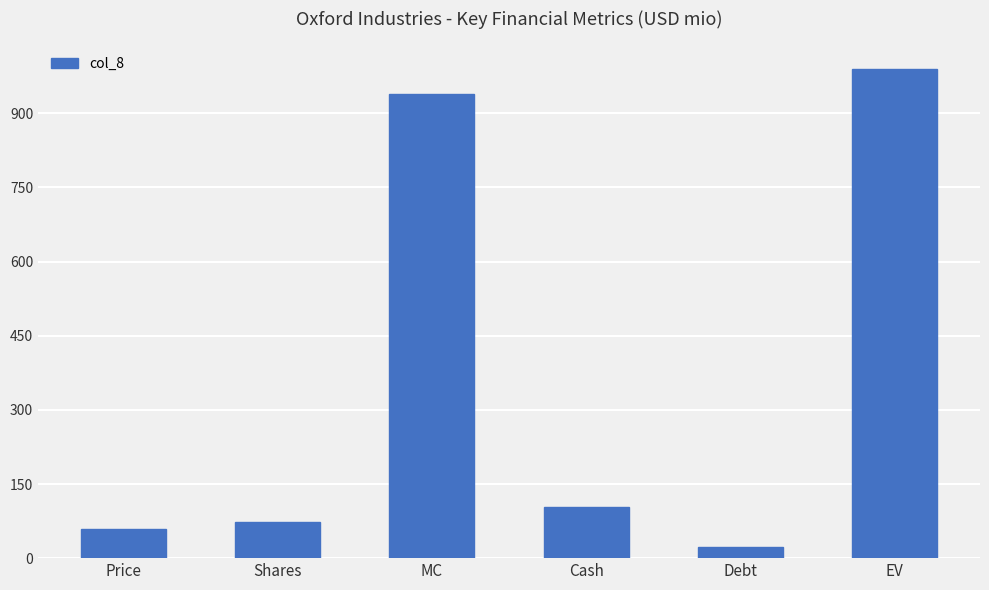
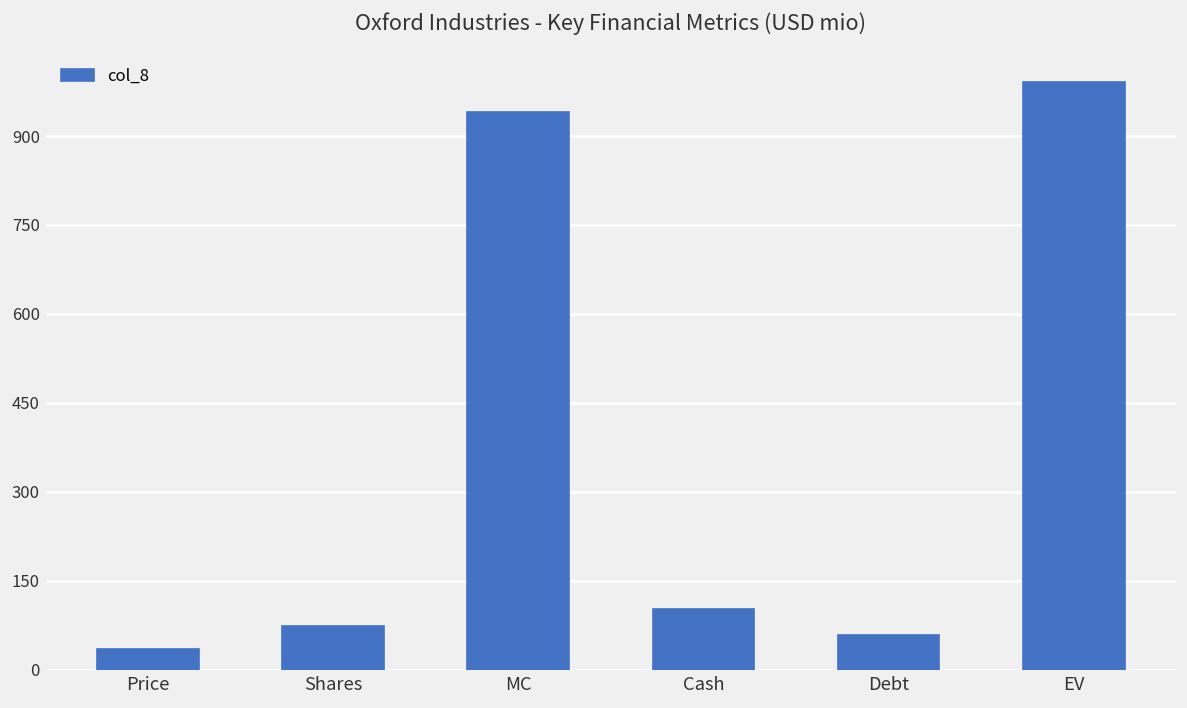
Price: 60 -> 40
Debt: 20 -> 60
